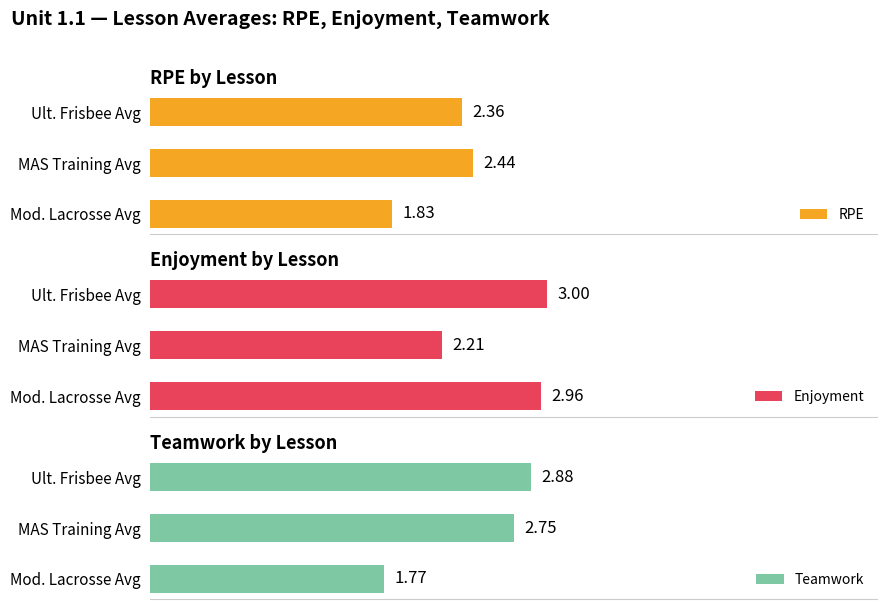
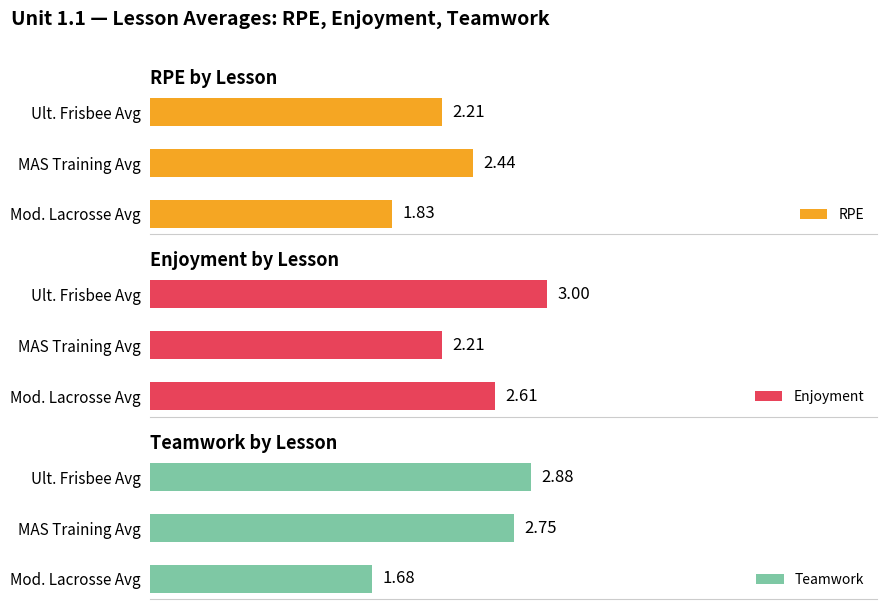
RPE by Lesson, Ult. Frisbee Avg: 2.36 -> 2.21
Enjoyment by Lesson, Mod. Lacrosse Avg: 2.96 -> 2.61
Teamwork by Lesson, Mod. Lacrosse Avg: 1.77 -> 1.68
